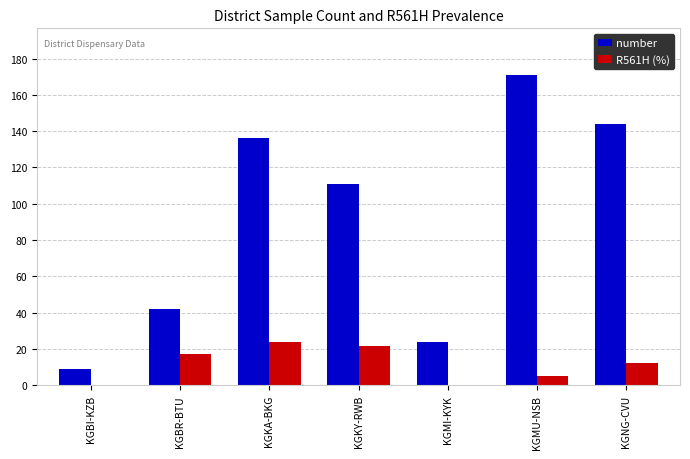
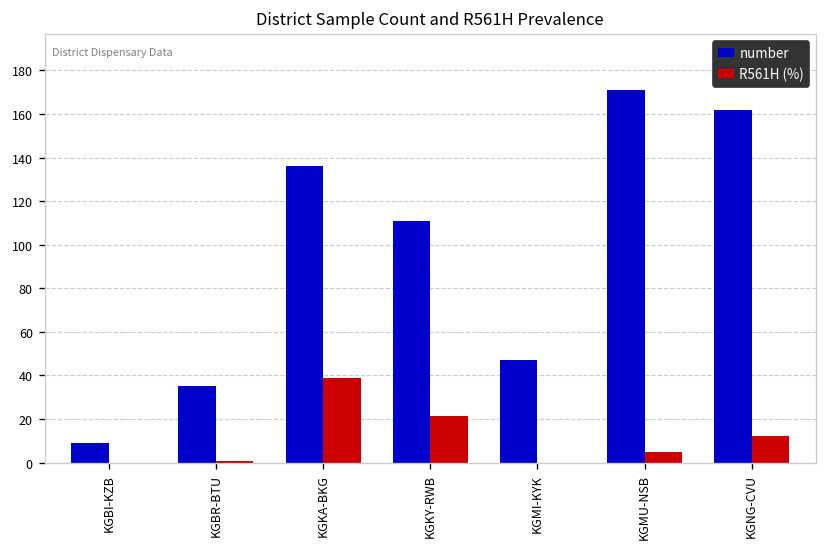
number, KGBR-BTU: 42 -> 35
R561H (%), KGBR-BTU: 18 -> 1
R561H (%), KGKA-BKG: 24 -> 39
number, KGMI-KYK: 24 -> 47
number, KGNG-CVU: 144 -> 162
